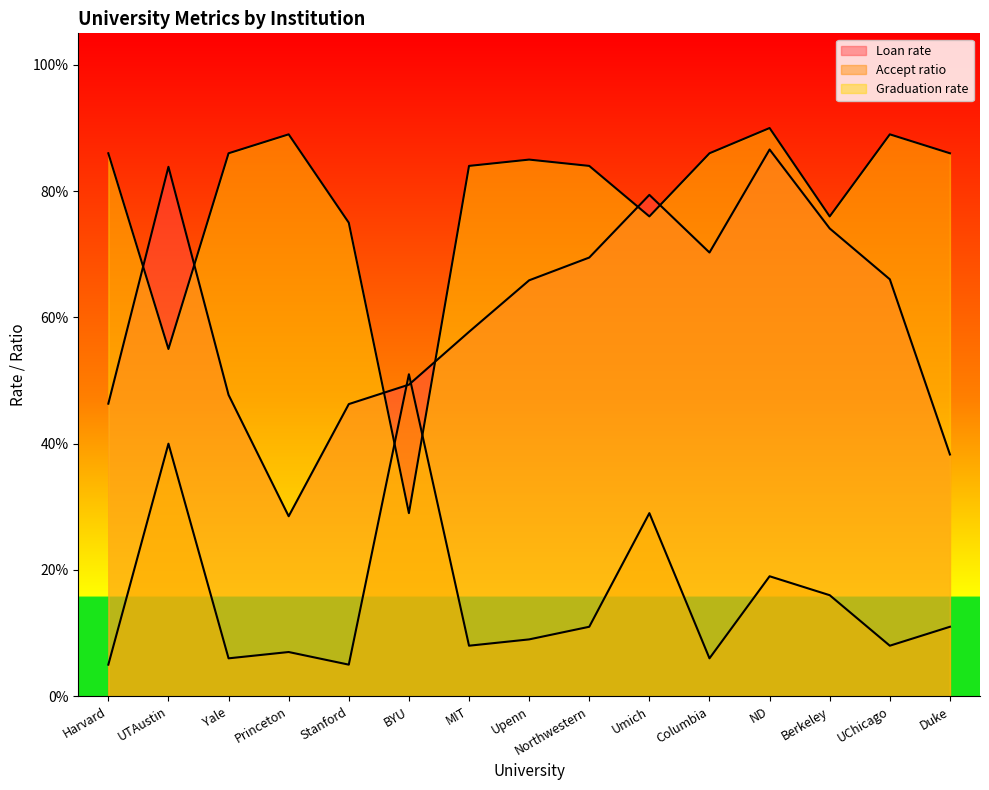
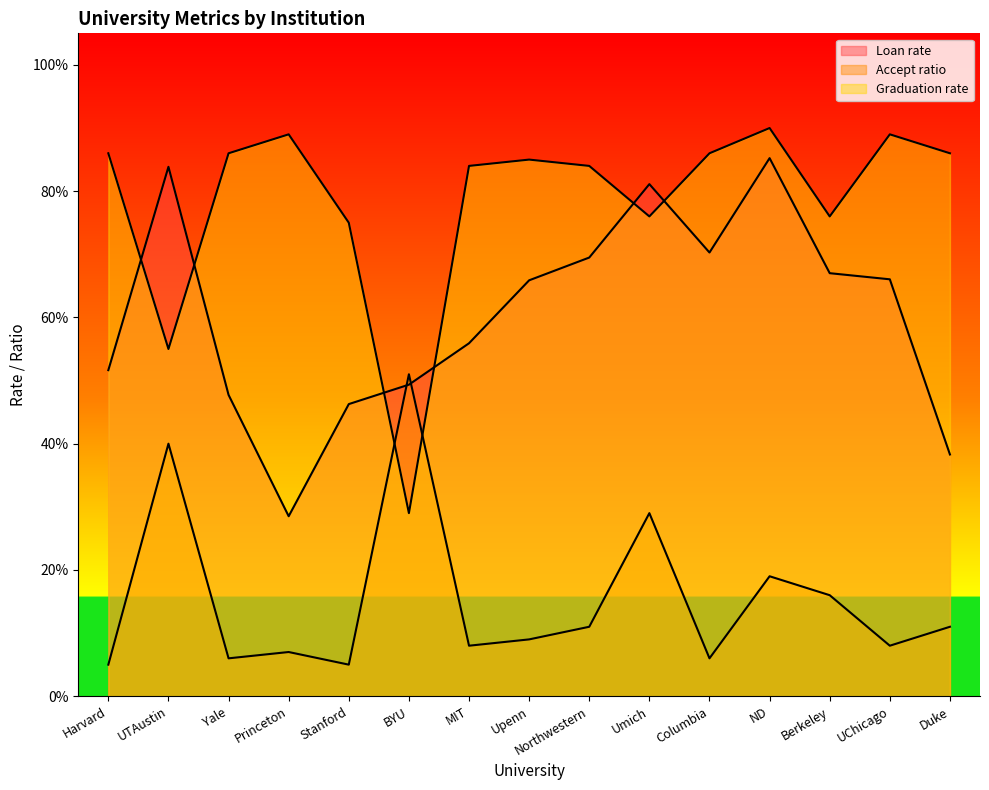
Loan rate, Harvard: 46% -> 52%
Loan rate, MIT: 58% -> 56%
Loan rate, Umich: 79% -> 81%
Loan rate, ND: 87% -> 85%
Loan rate, Berkeley: 74% -> 67%
